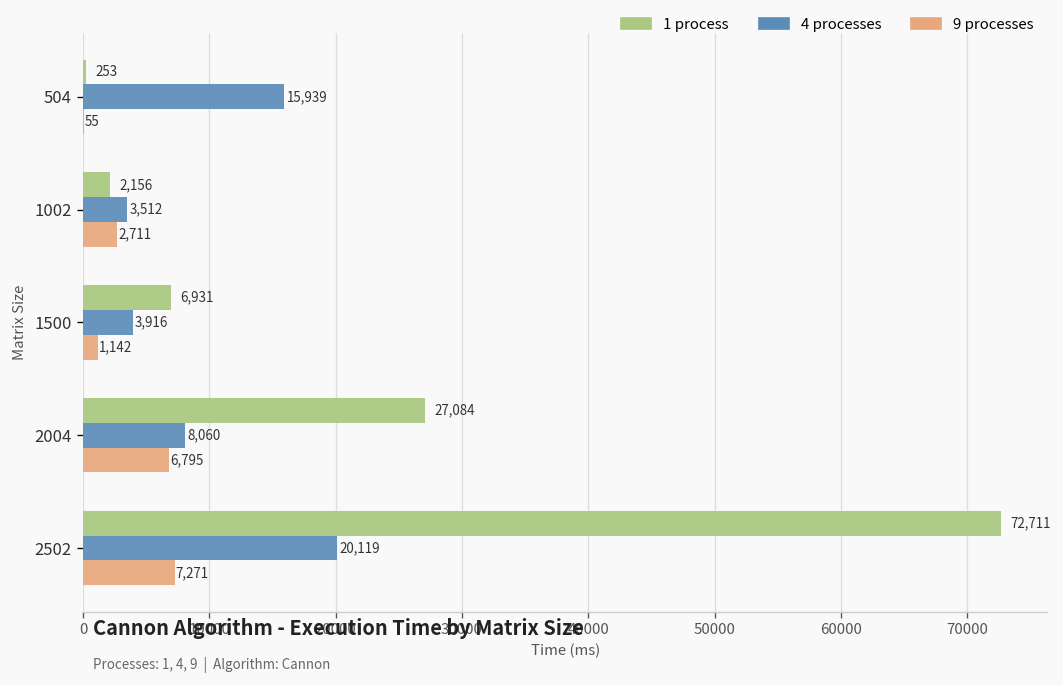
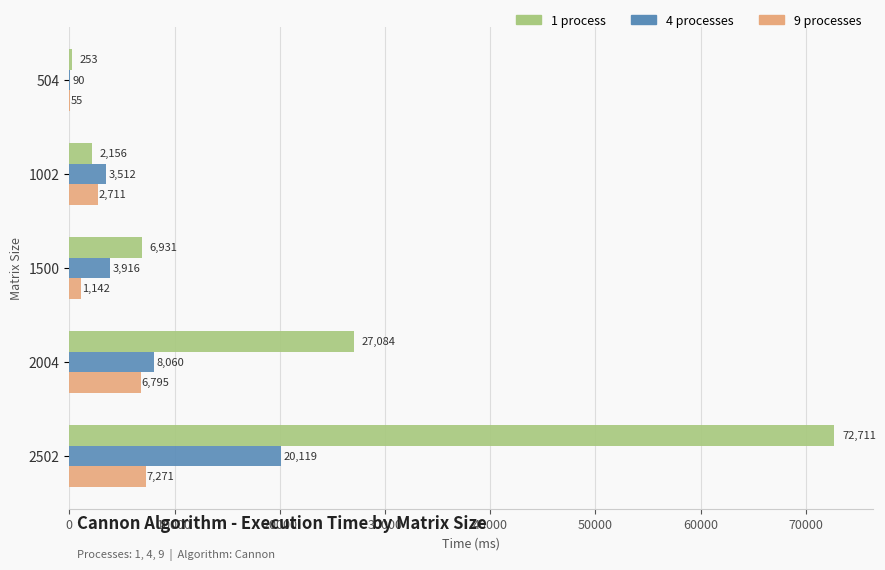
4 processes, 504: 15,939 -> 90
